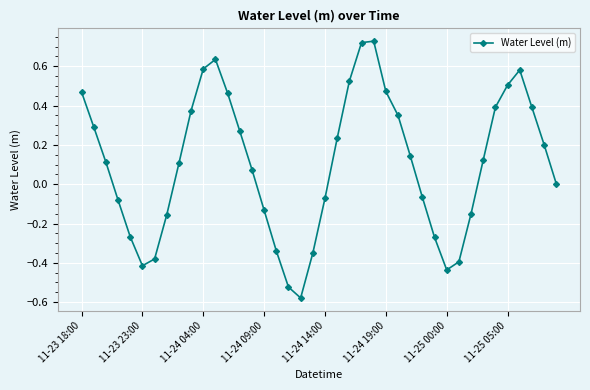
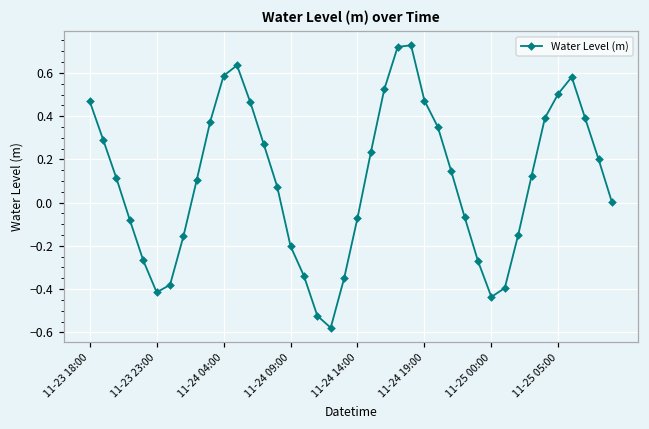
11-24 09:00: -0.13 -> -0.20
